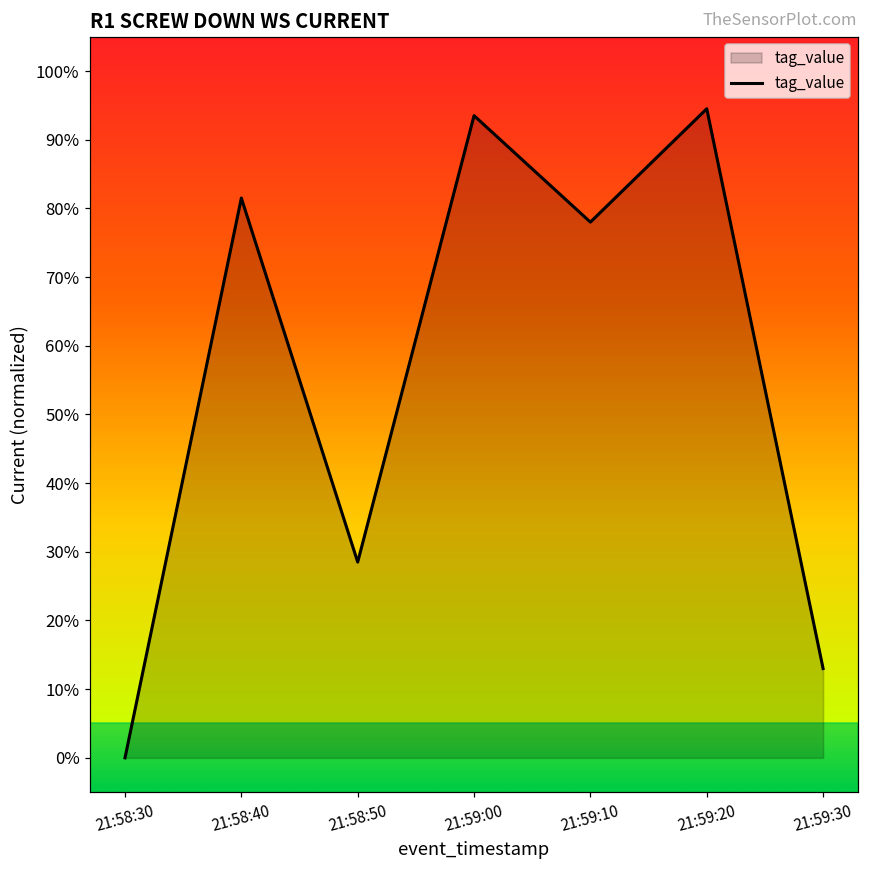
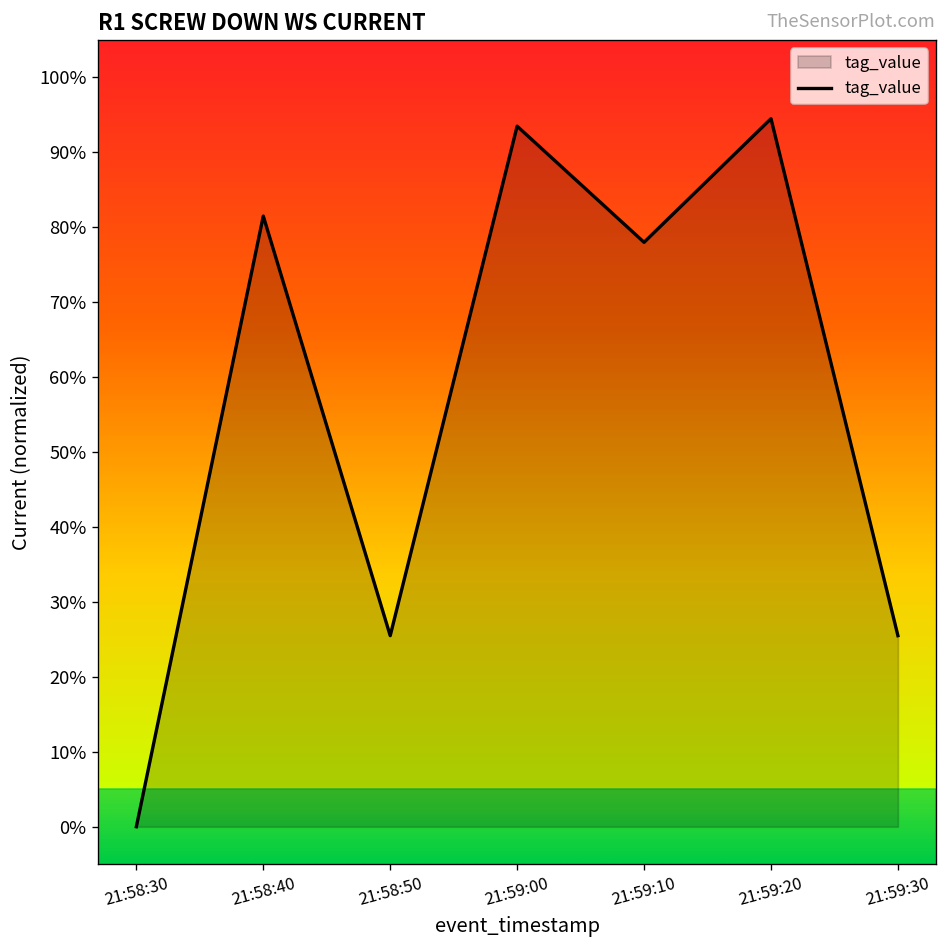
21:58:50: 29% -> 26%
21:59:30: 13% -> 26%
